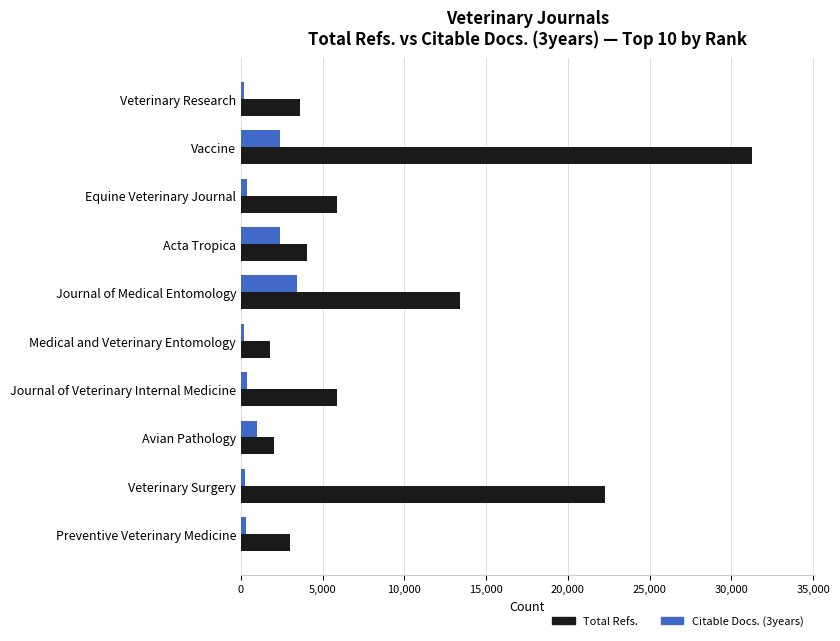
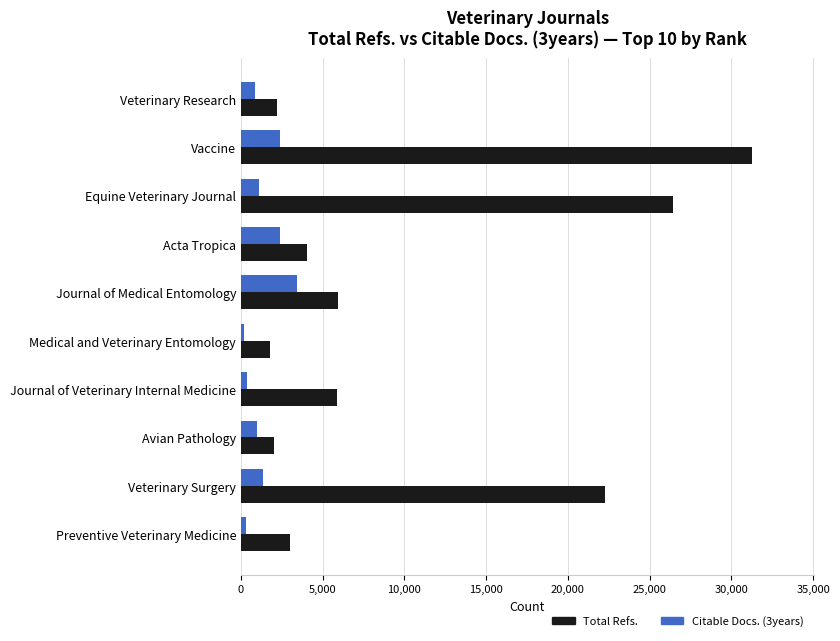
Citable Docs. (3years), Veterinary Research: 200 -> 900
Total Refs., Veterinary Research: 3,600 -> 2,200
Citable Docs. (3years), Equine Veterinary Journal: 400 -> 1,100
Total Refs., Equine Veterinary Journal: 5,900 -> 26,400
Total Refs., Journal of Medical Entomology: 13,400 -> 5,900
Citable Docs. (3years), Veterinary Surgery: 300 -> 1,400
